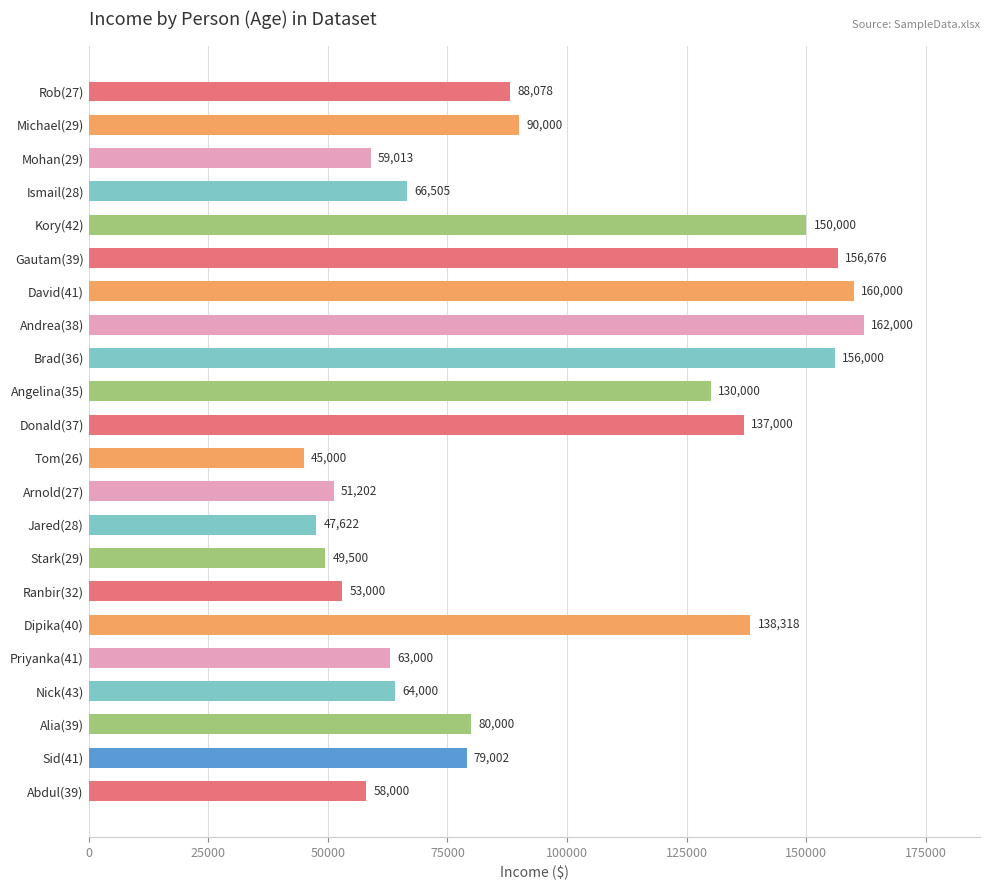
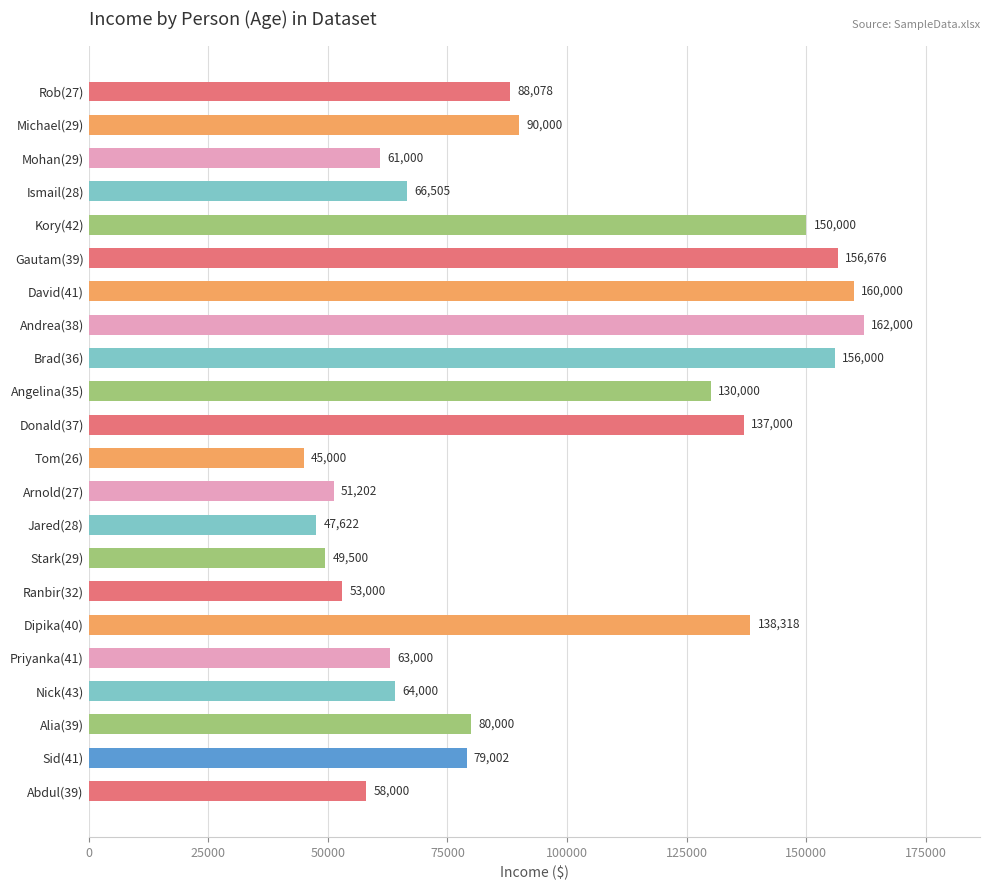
Mohan(29): 59,013 -> 61,000
